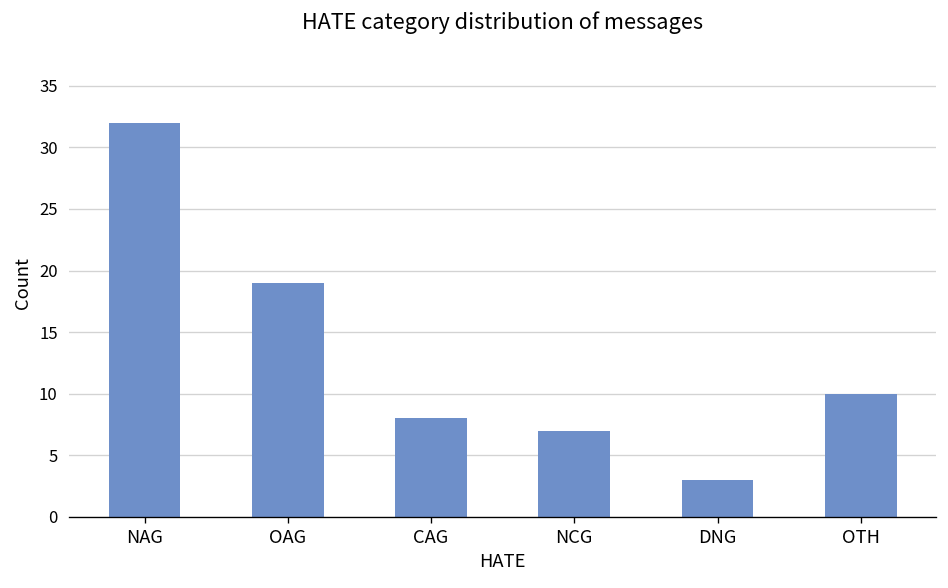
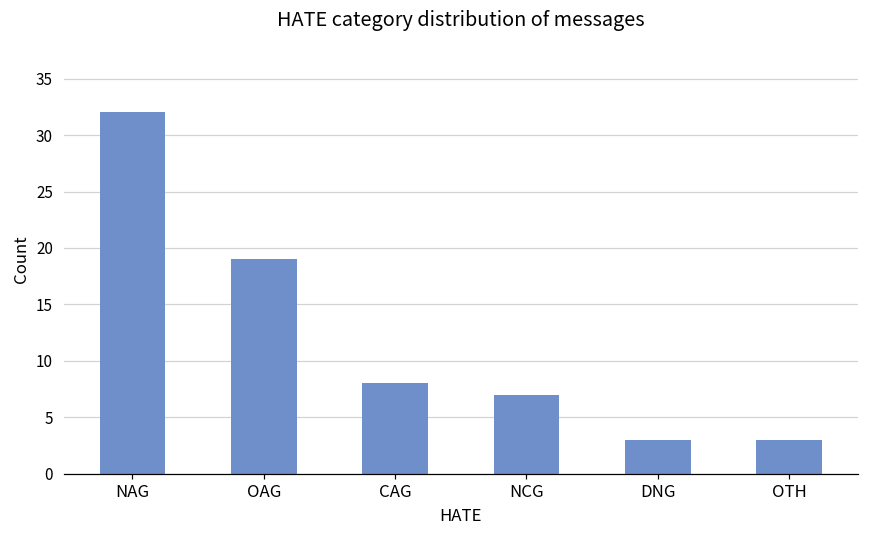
OTH: 10 -> 3
